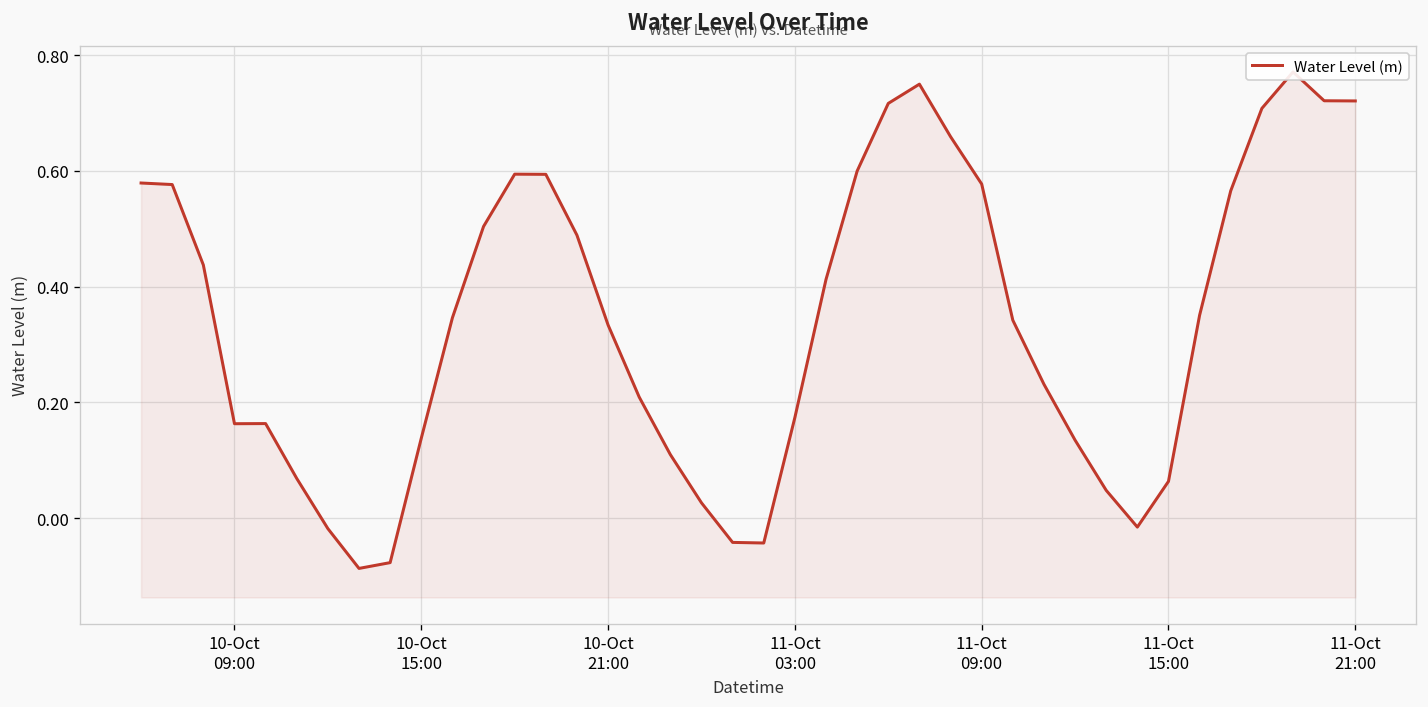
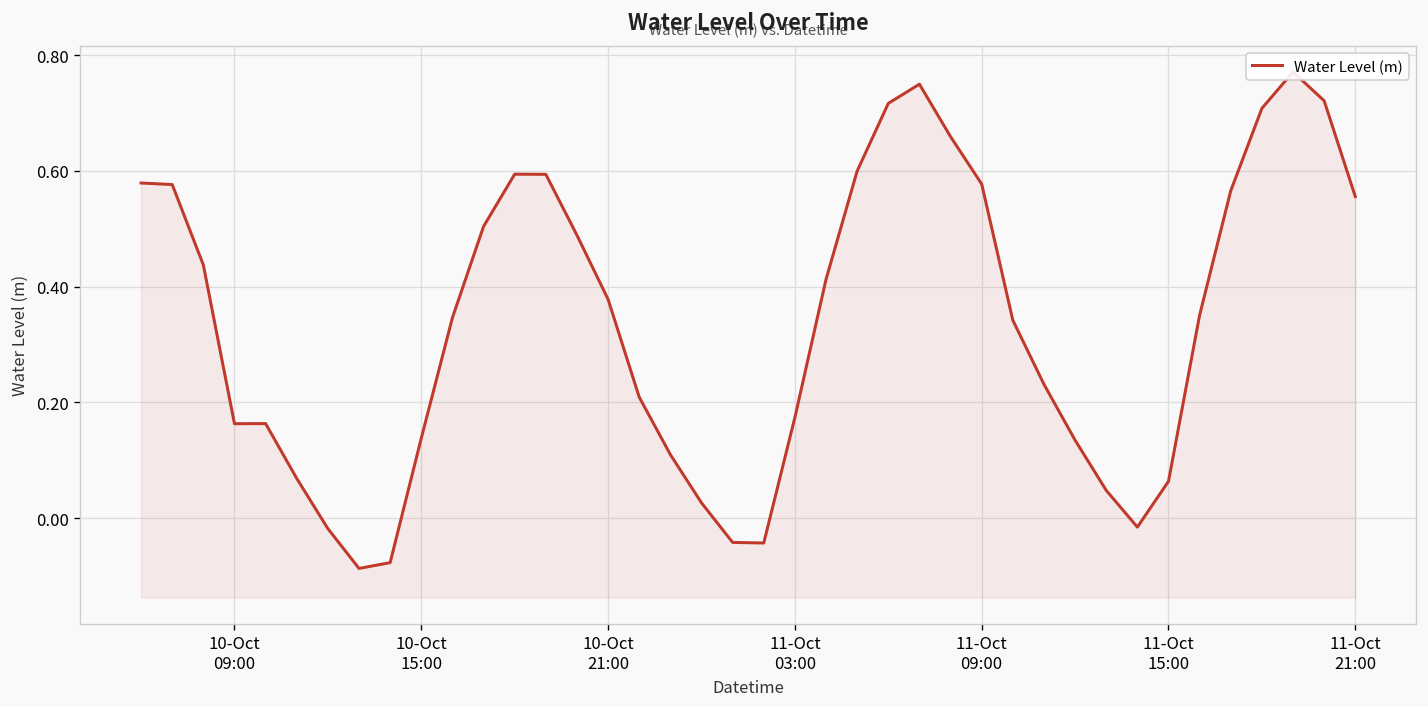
10-Oct 21:00: 0.33 -> 0.38
11-Oct 21:00: 0.72 -> 0.56
